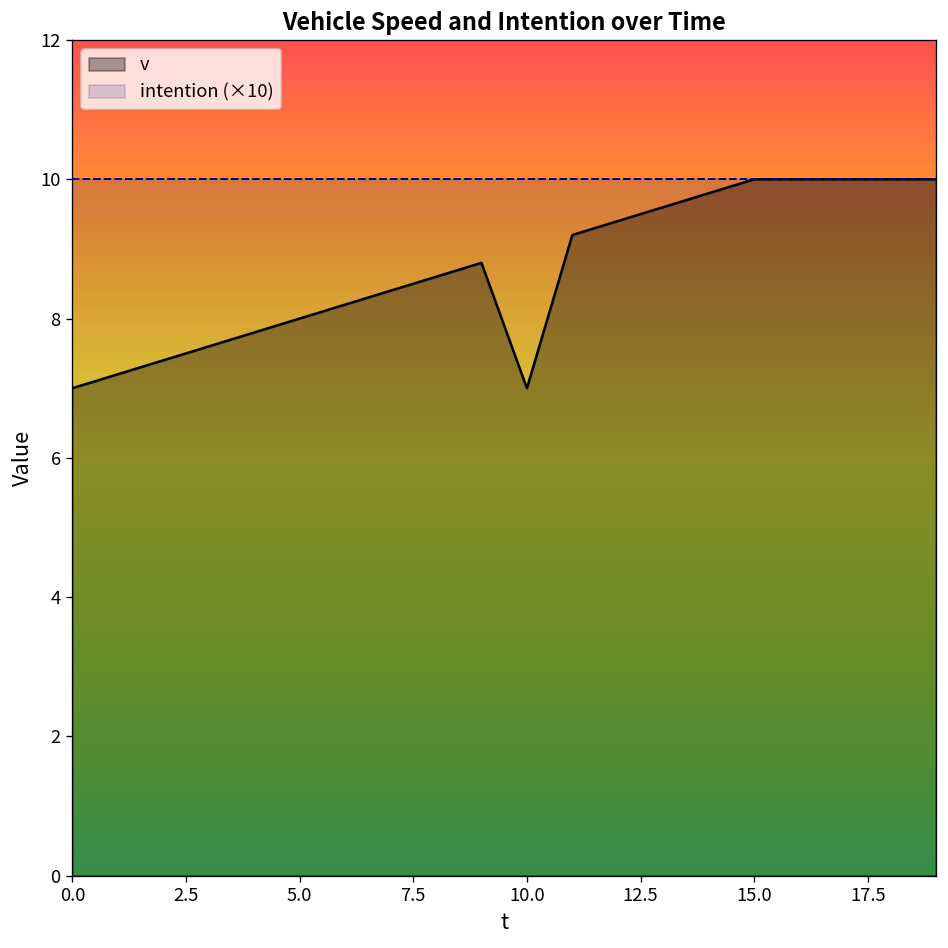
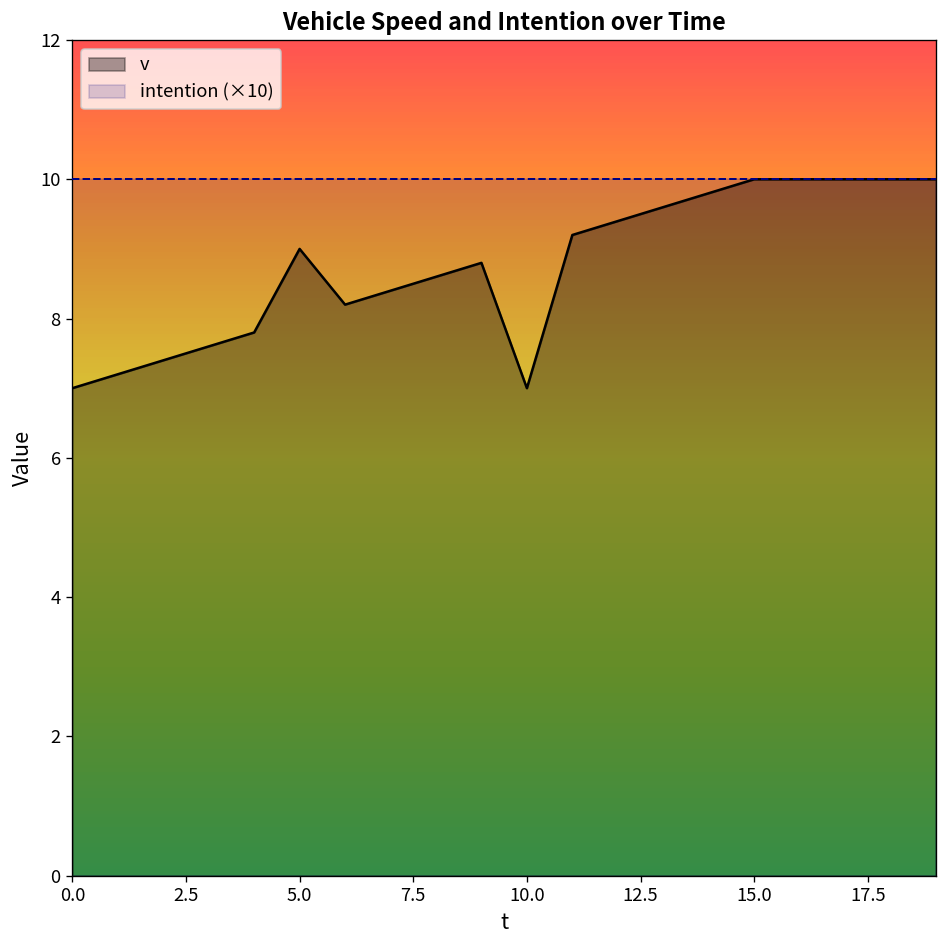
v, 5.0: 8 -> 9
